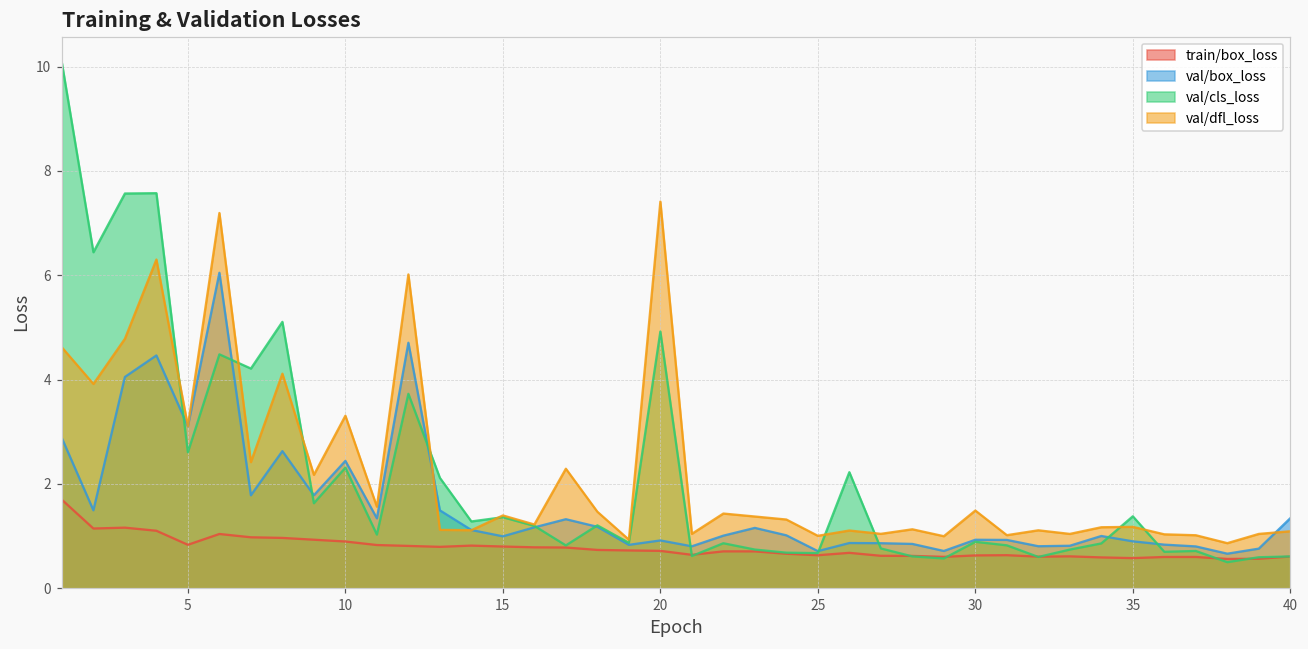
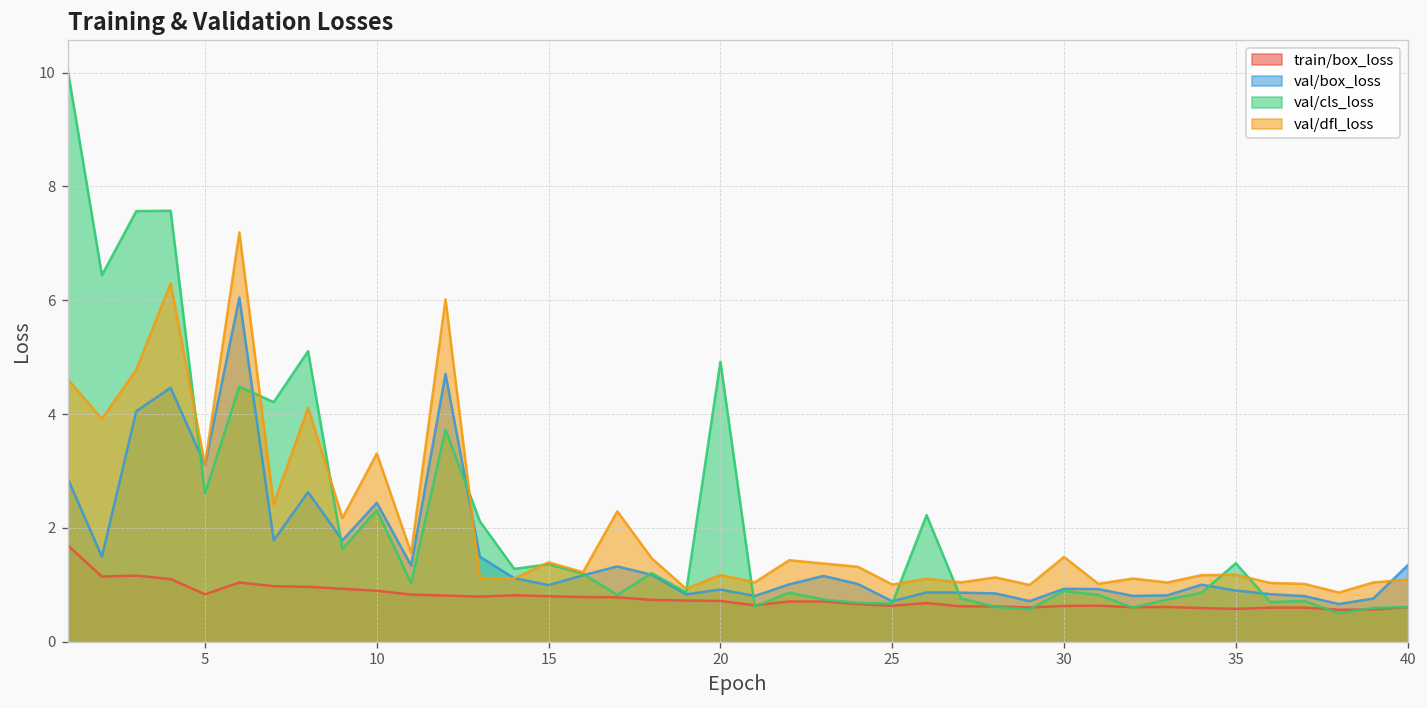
val/dfl_loss, 20: 7.4 -> 1.2
